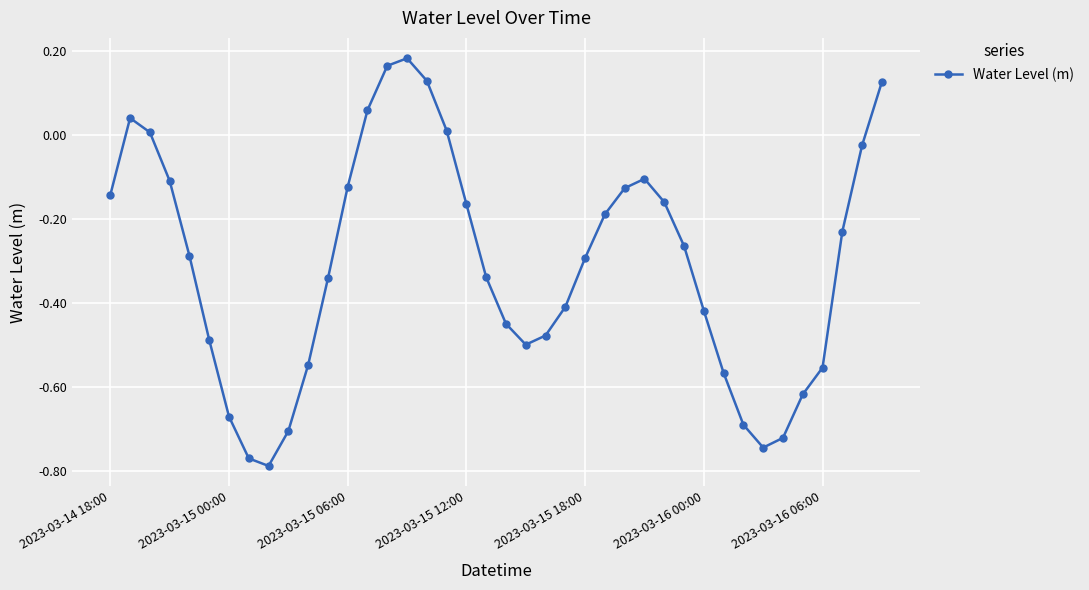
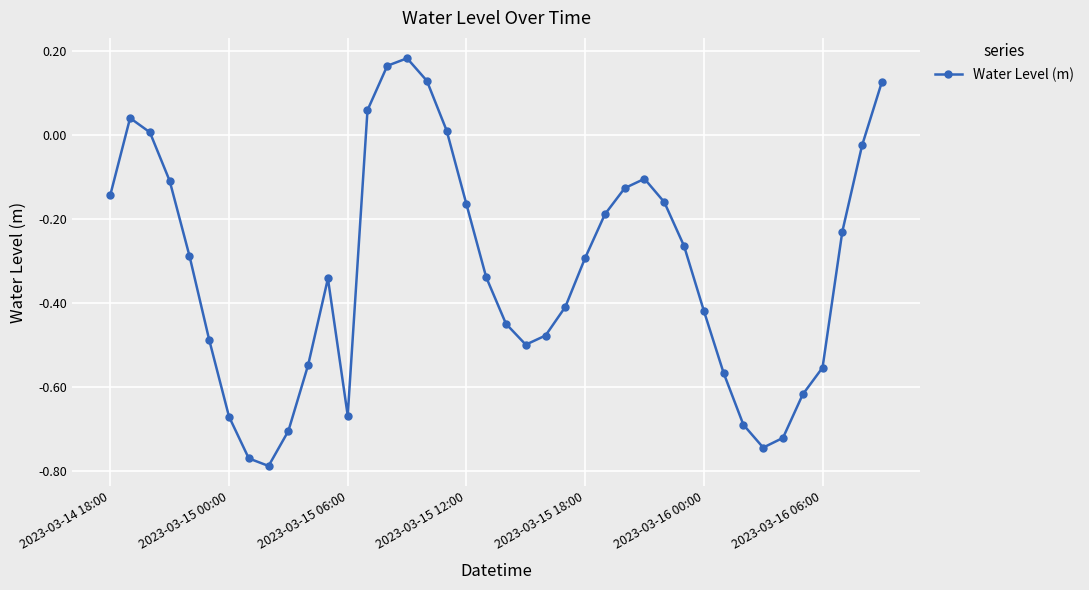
2023-03-15 06:00: -0.12 -> -0.67
